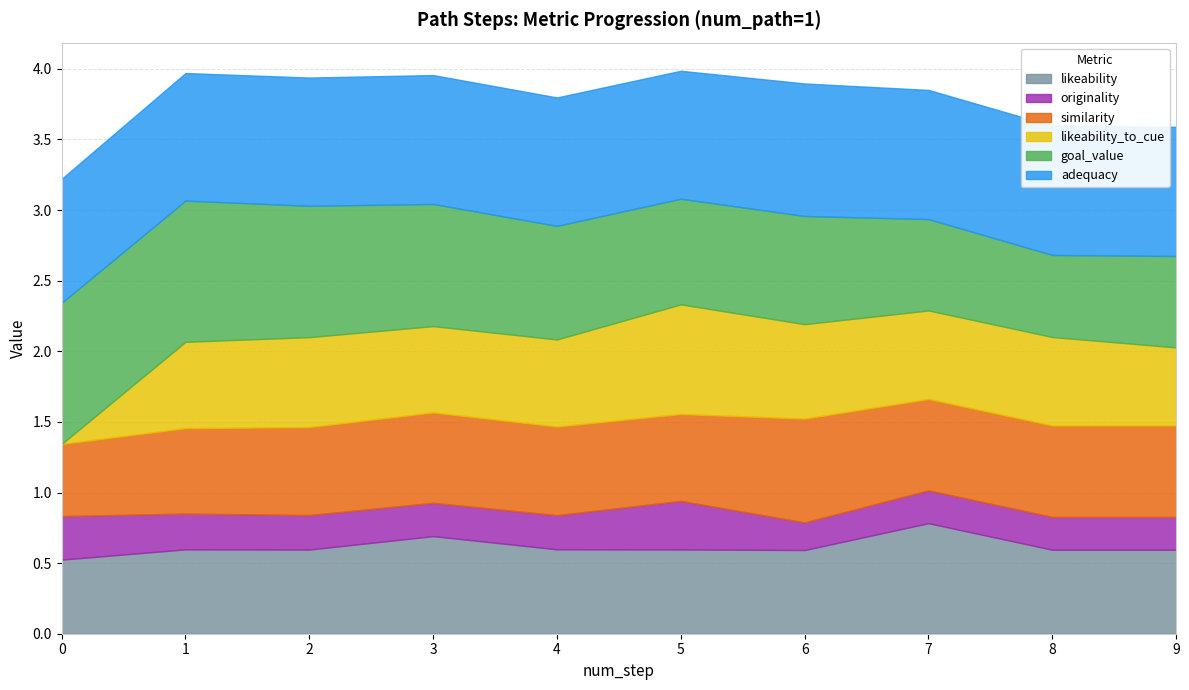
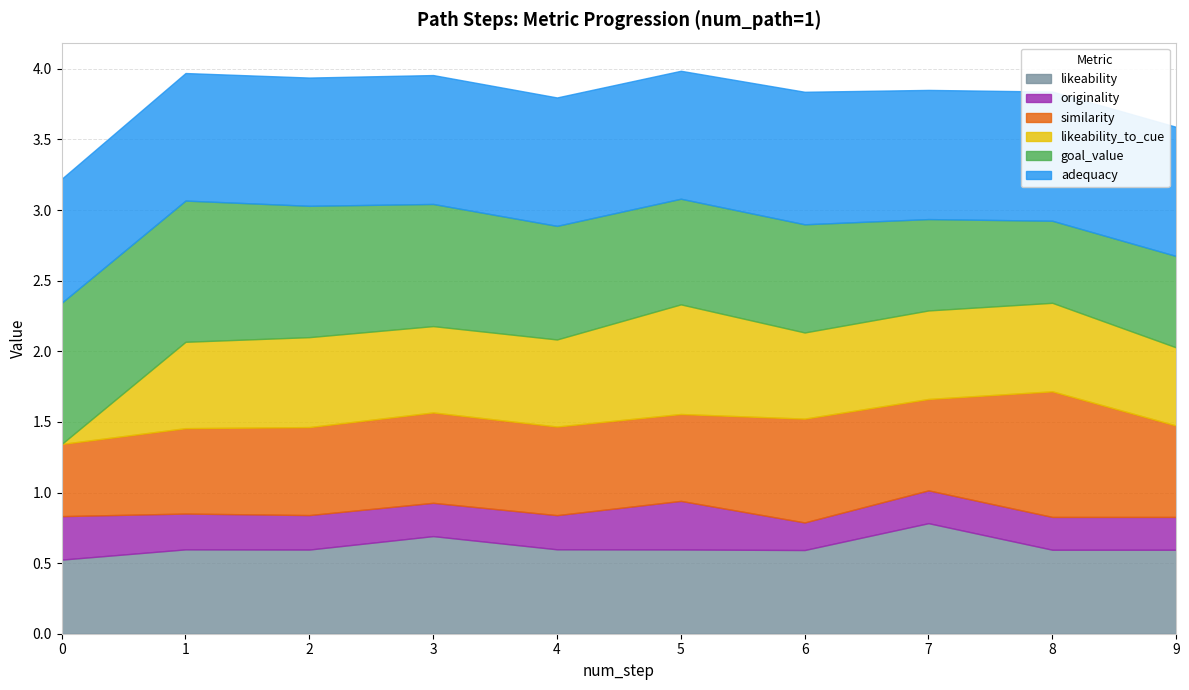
likeability_to_cue, 6: 0.67 -> 0.61
similarity, 8: 0.65 -> 0.89
